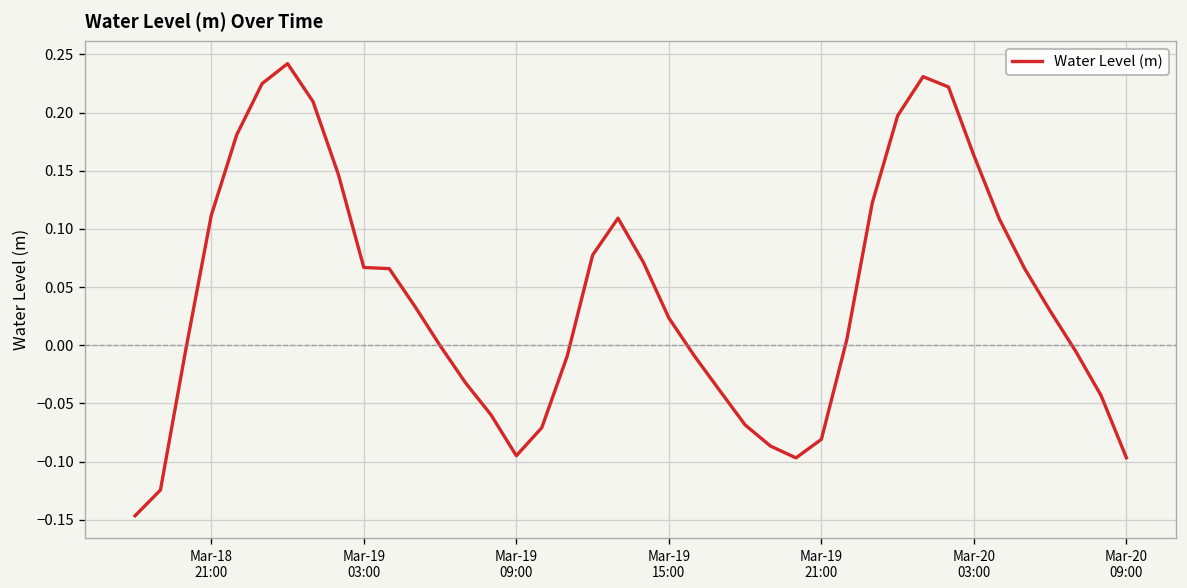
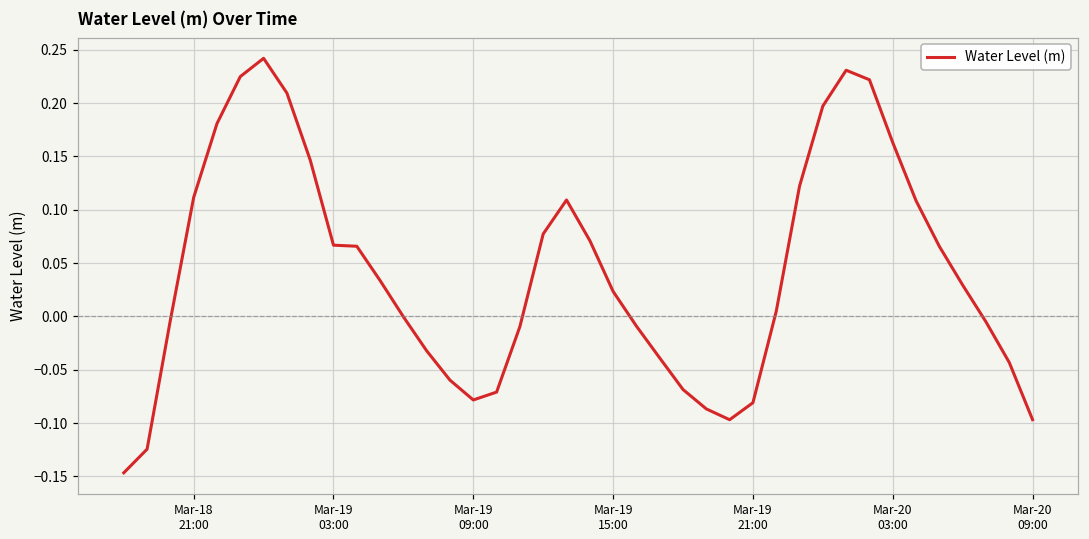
Mar-19 09:00: -0.09 -> -0.08
